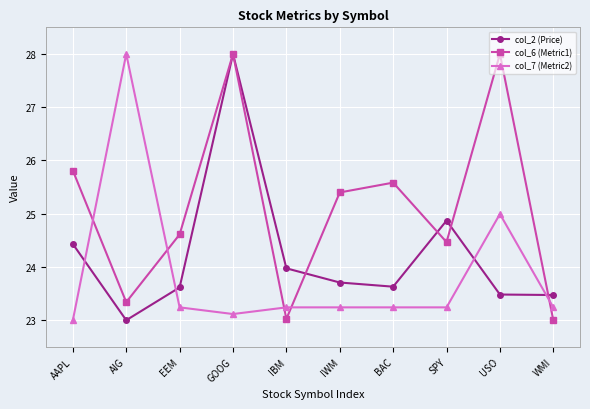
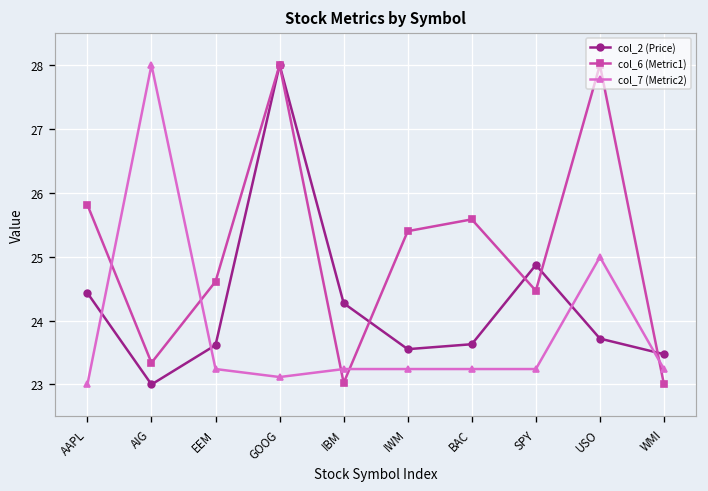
col_2 (Price), IBM: 24.0 -> 24.3
col_2 (Price), IWM: 23.7 -> 23.6
col_2 (Price), USO: 23.5 -> 23.7
